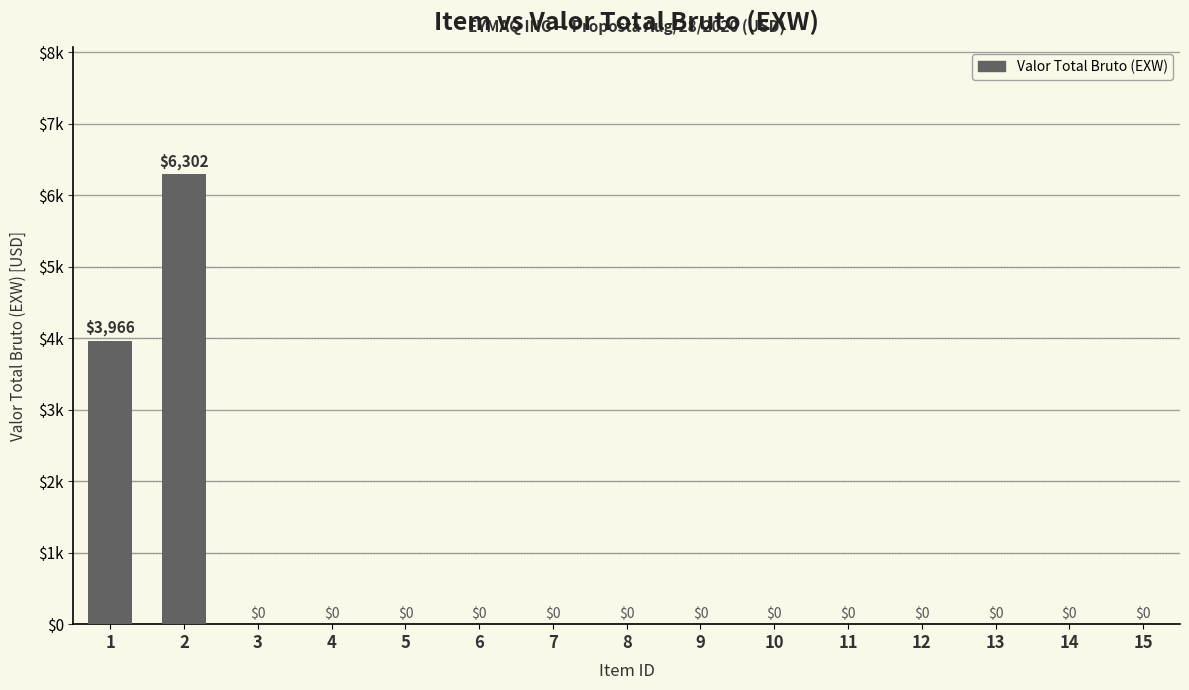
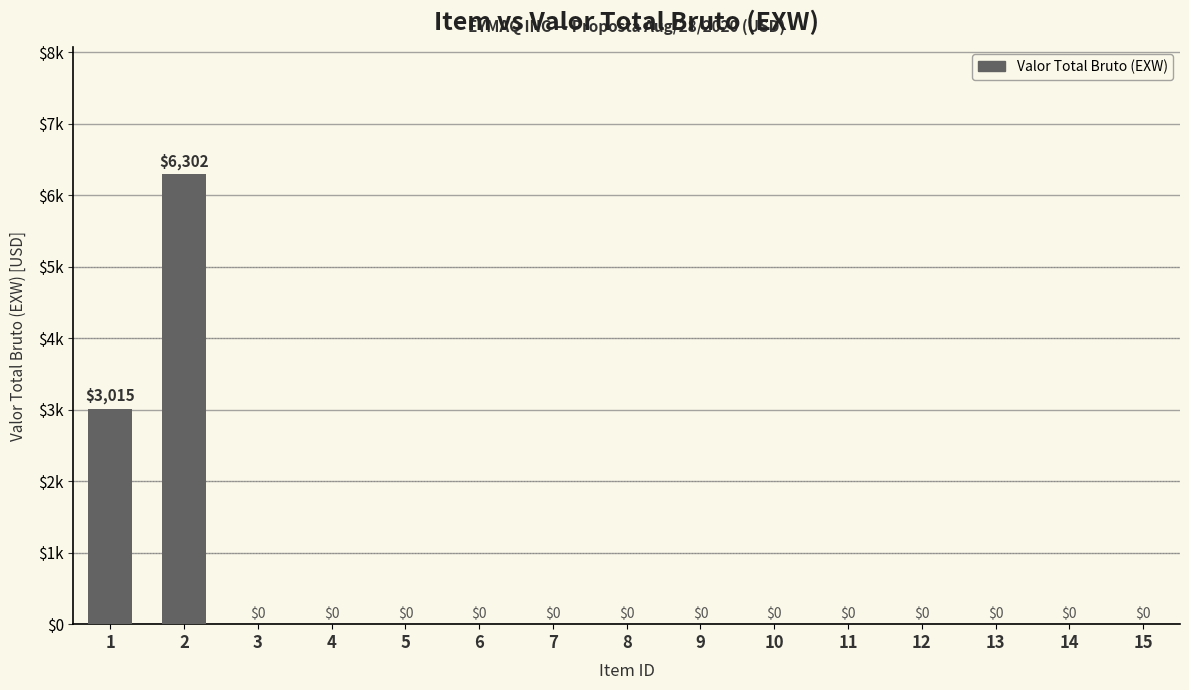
1: $3,966 -> $3,015
